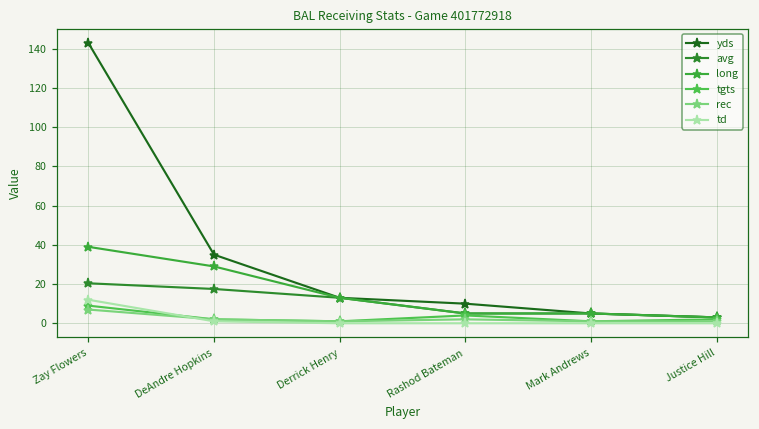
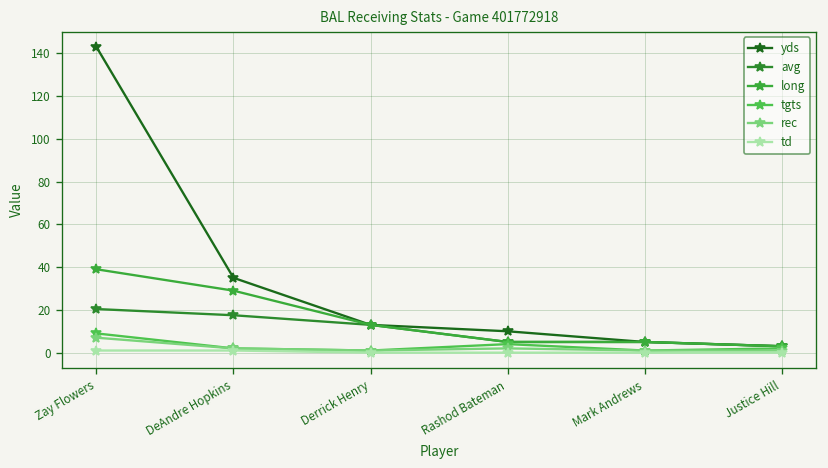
td, Zay Flowers: 12 -> 1
